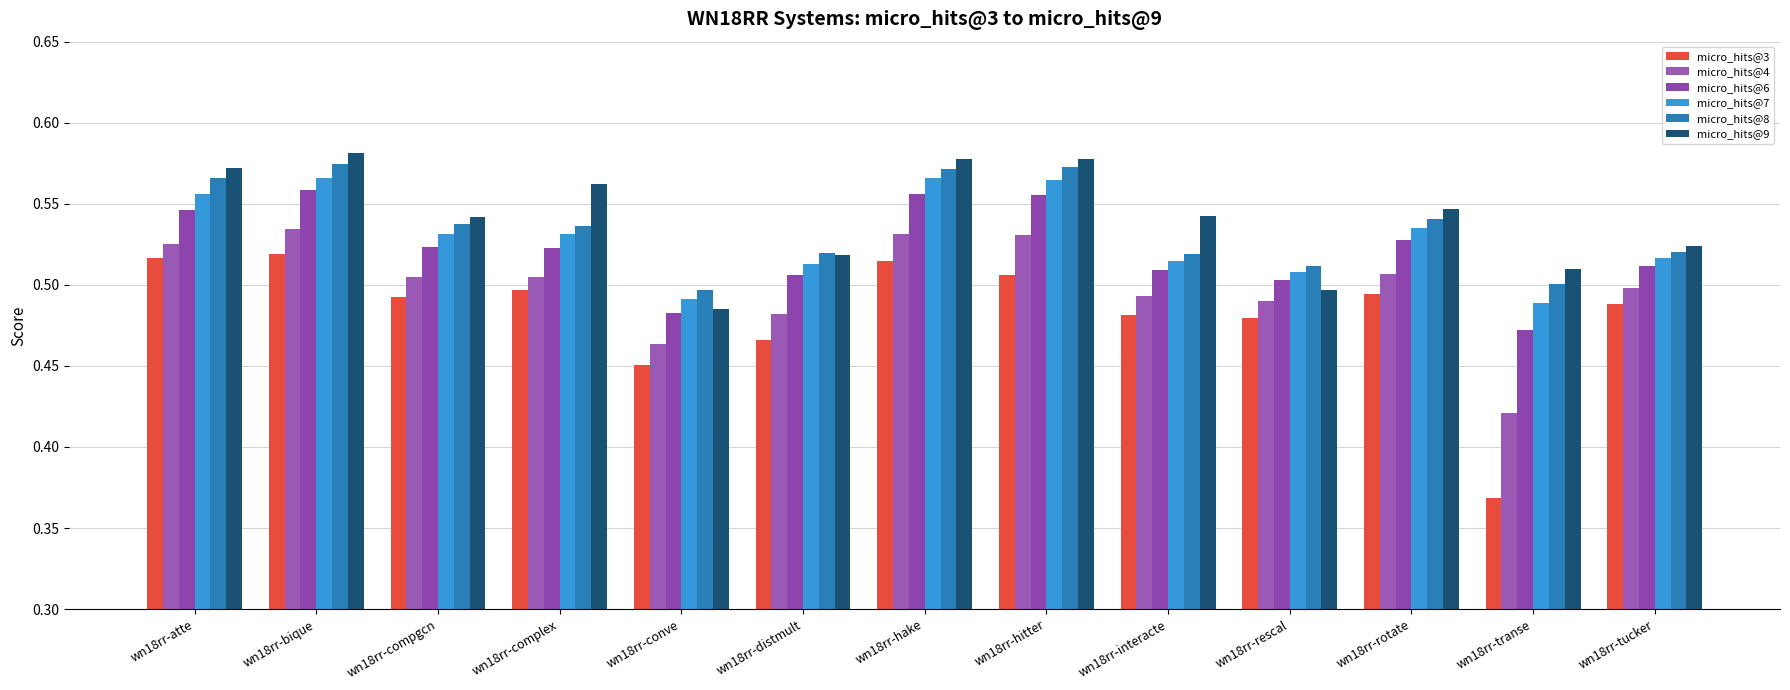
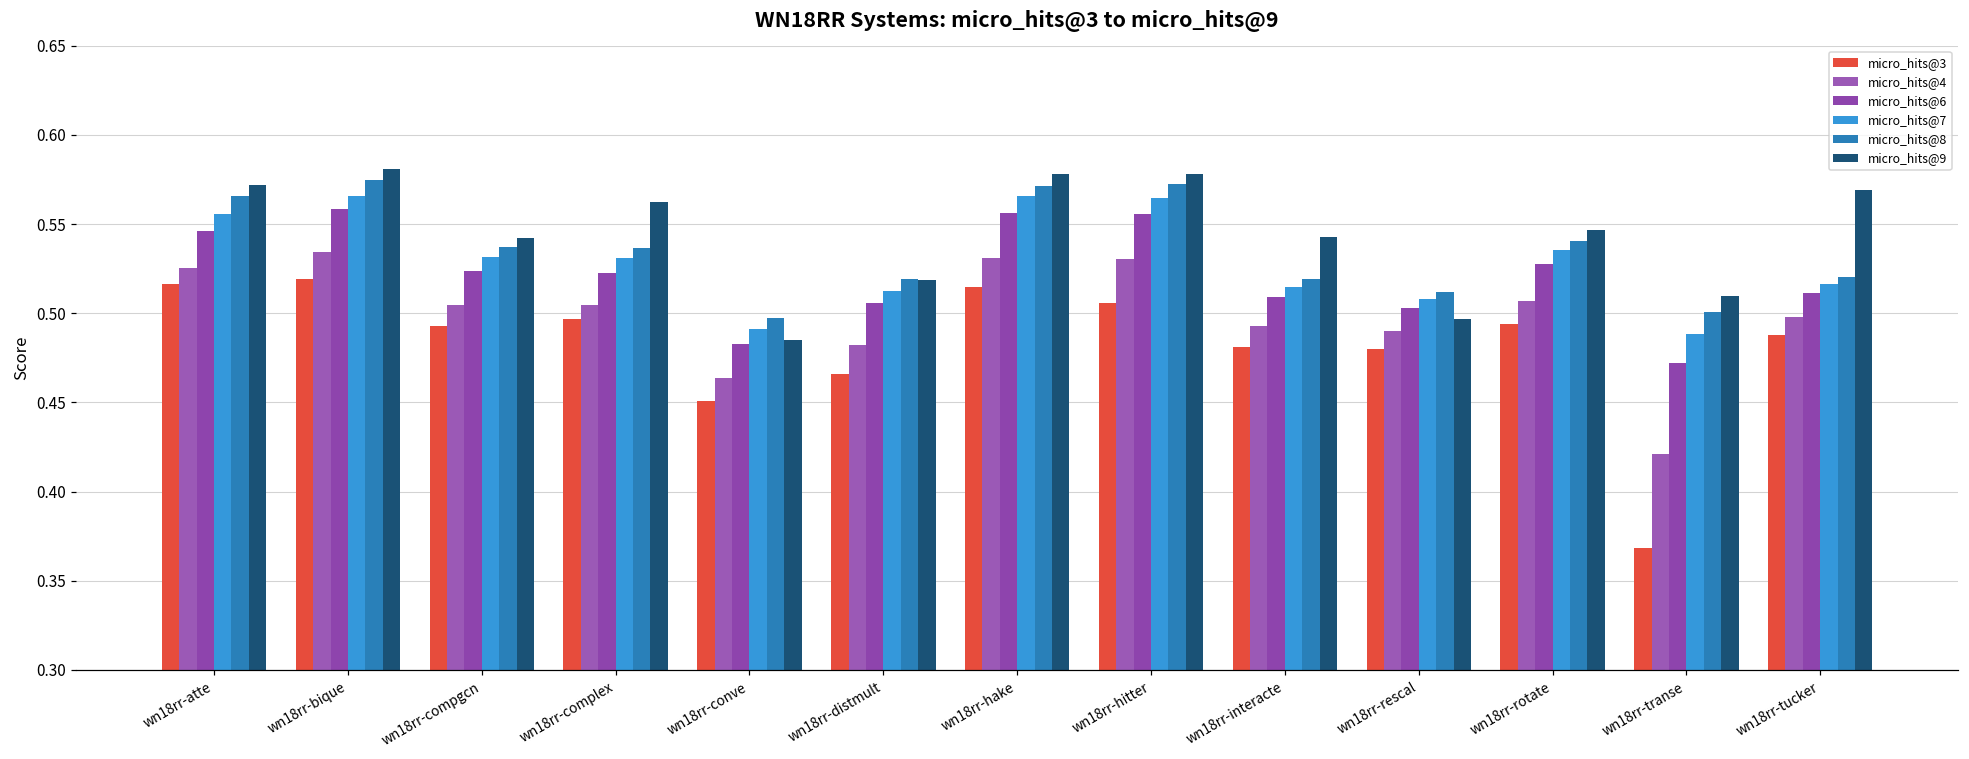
micro_hits@9, wn18rr-tucker: 0.524 -> 0.569
